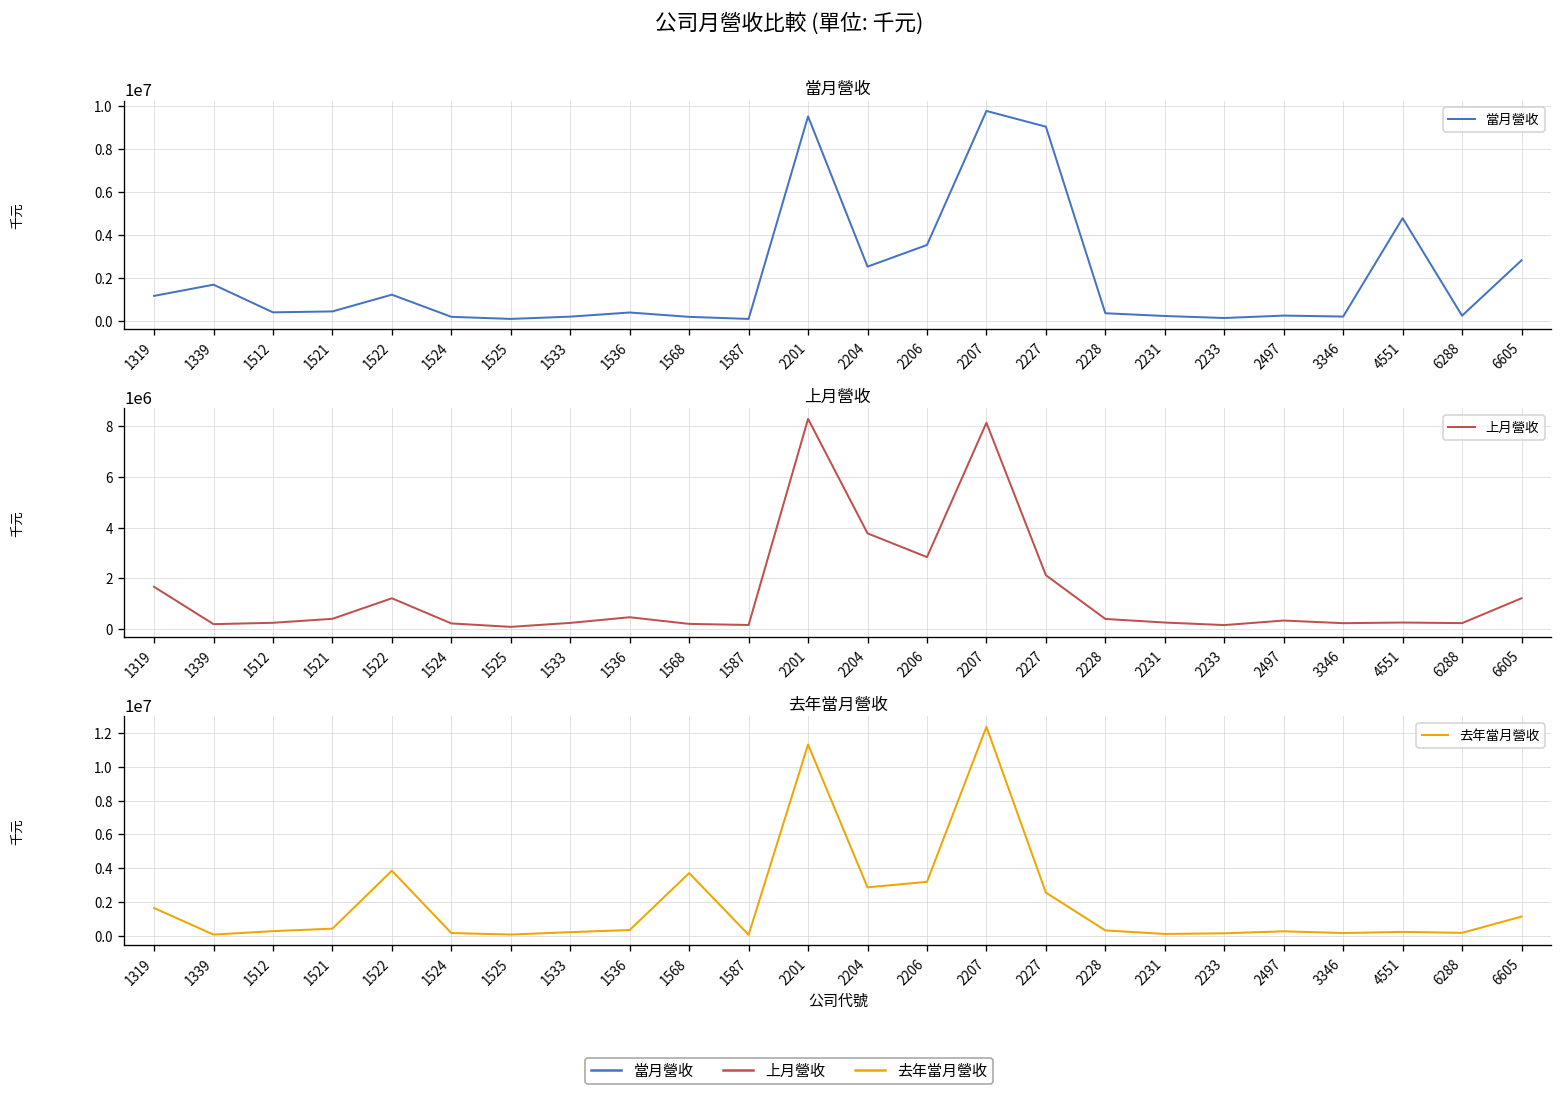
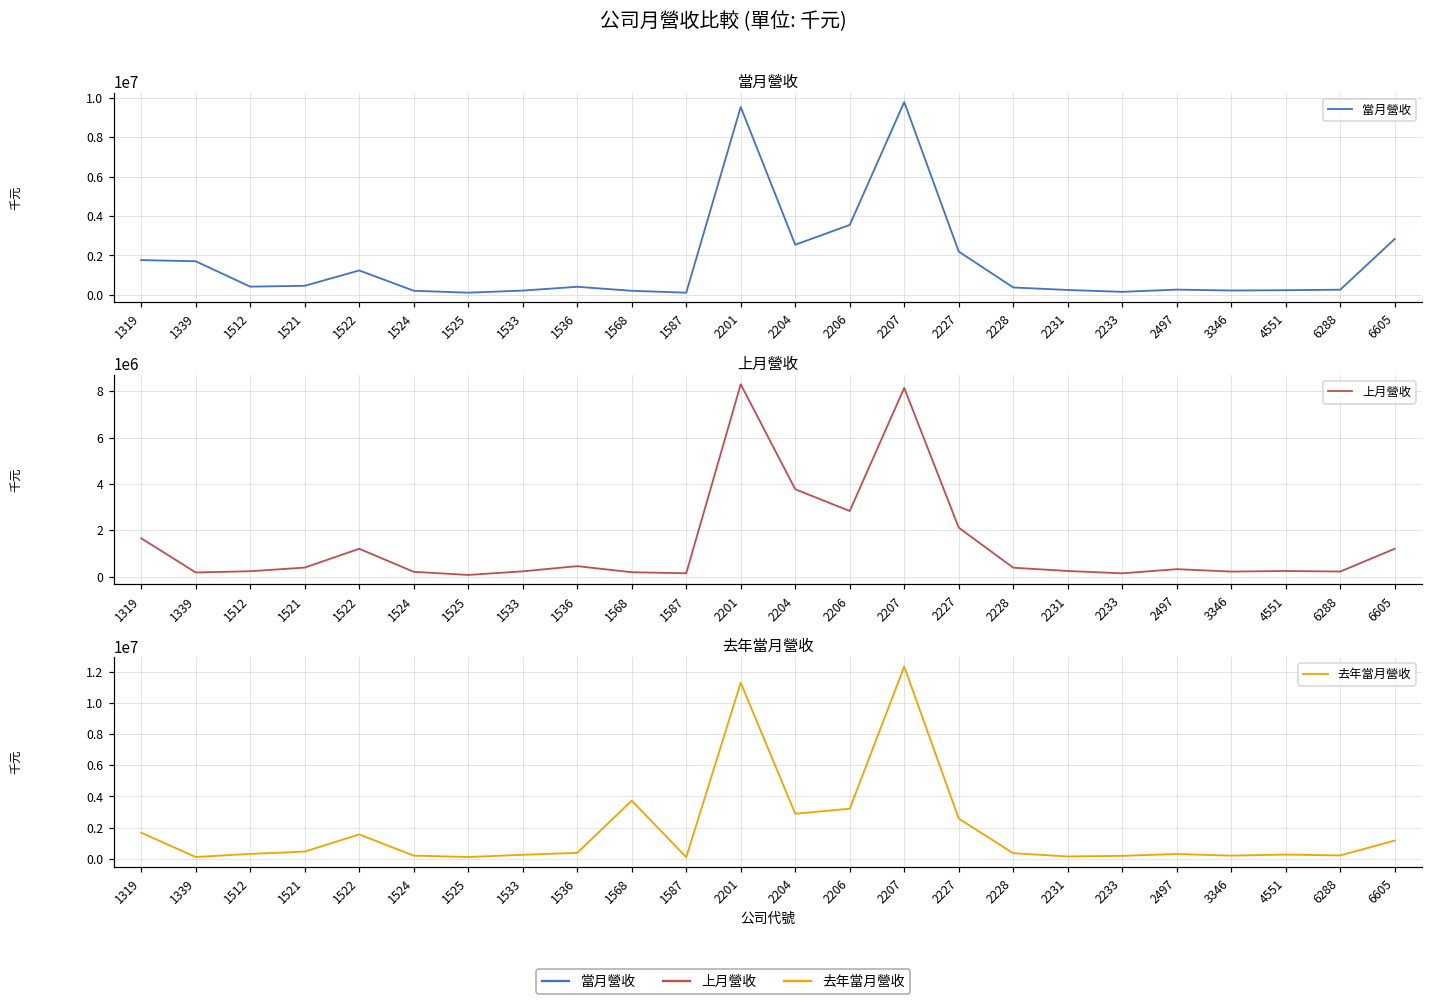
當月營收, 1319: 1200000 -> 1800000
當月營收, 2227: 9100000 -> 2200000
當月營收, 4551: 4800000 -> 200000
去年當月營收, 1522: 3900000 -> 1600000
